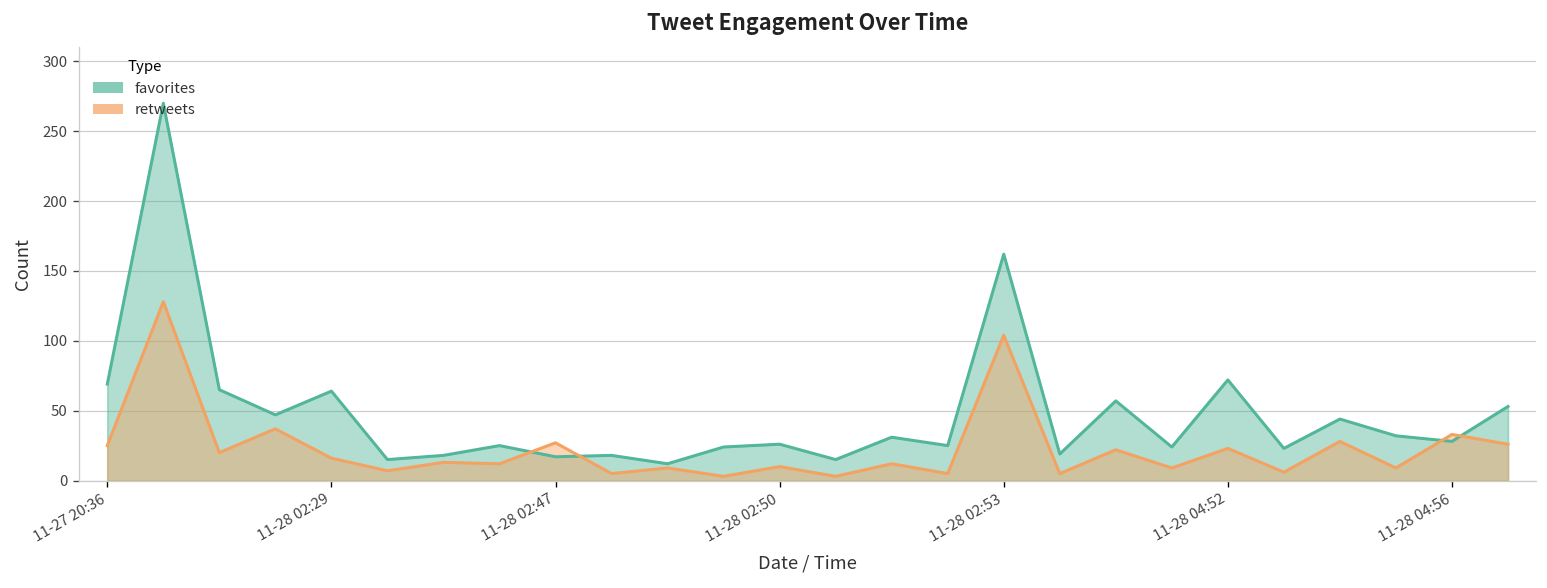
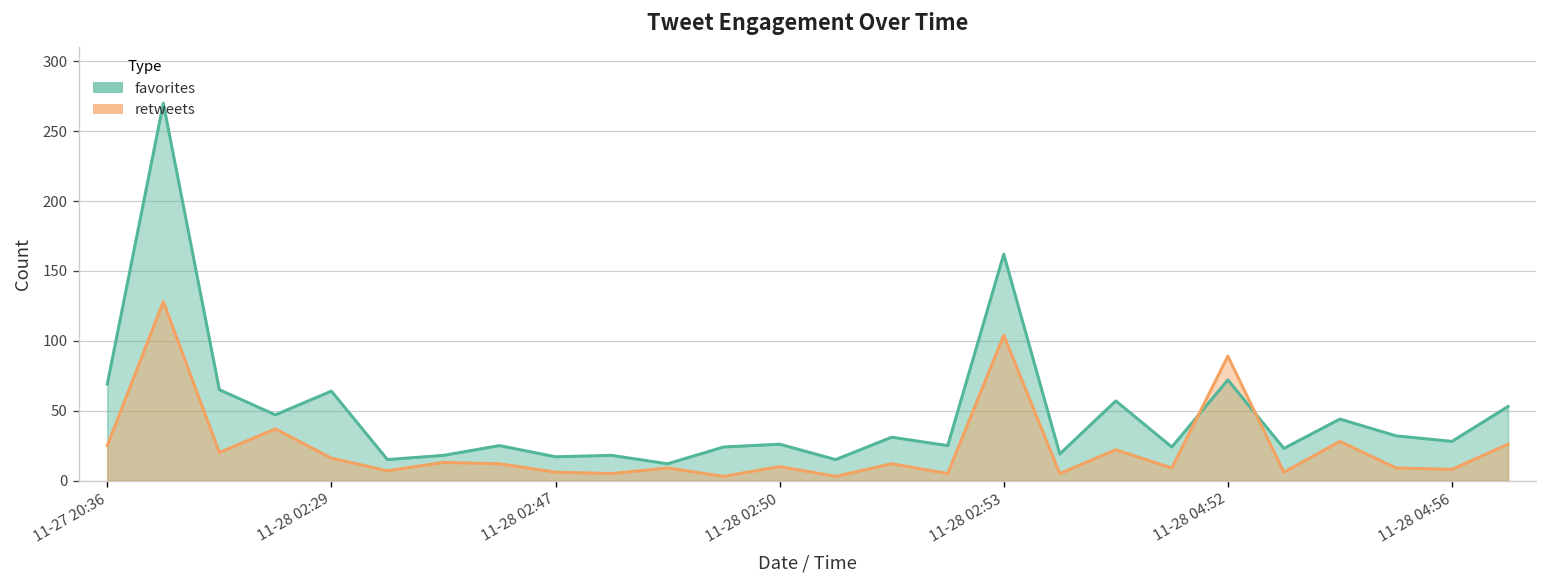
retweets, 11-28 02:47: 27 -> 6
retweets, 11-28 04:52: 23 -> 89
retweets, 11-28 04:56: 33 -> 8
